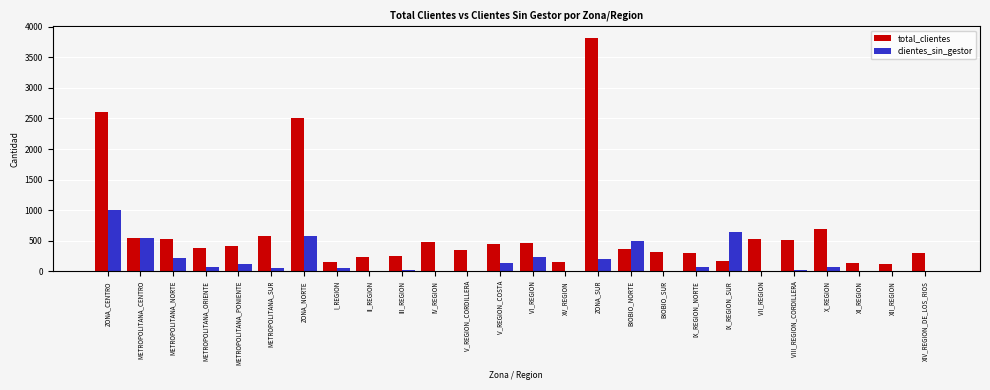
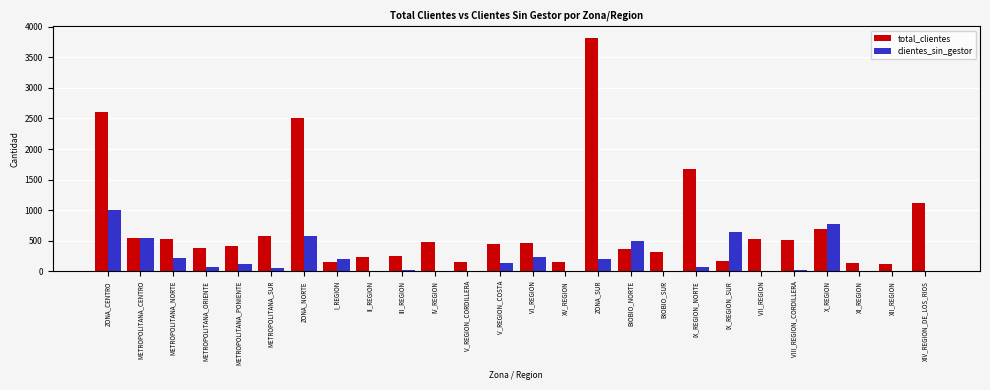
clientes_sin_gestor, I_REGION: 100 -> 200
total_clientes, V_REGION_CORDILLERA: 300 -> 200
total_clientes, IX_REGION_NORTE: 300 -> 1700
clientes_sin_gestor, X_REGION: 100 -> 800
total_clientes, XIV_REGION_DE_LOS_RIOS: 300 -> 1100
